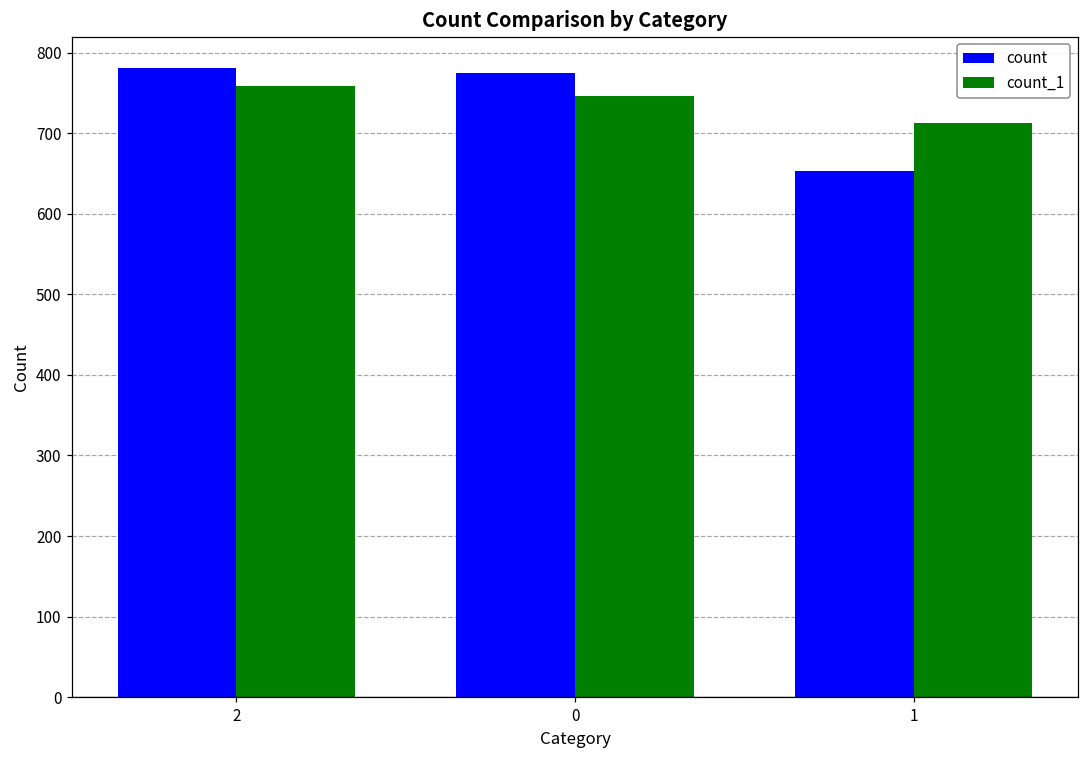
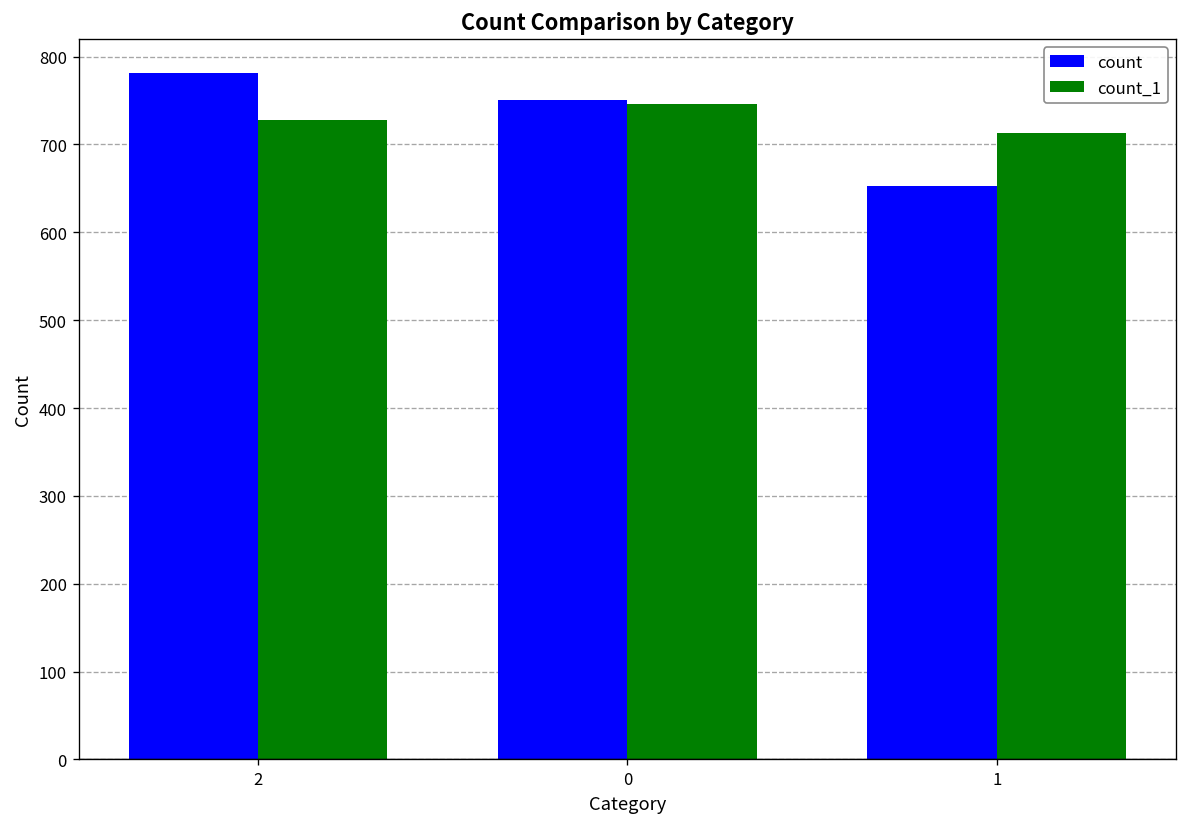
count_1, 2: 760 -> 730
count, 0: 780 -> 750
